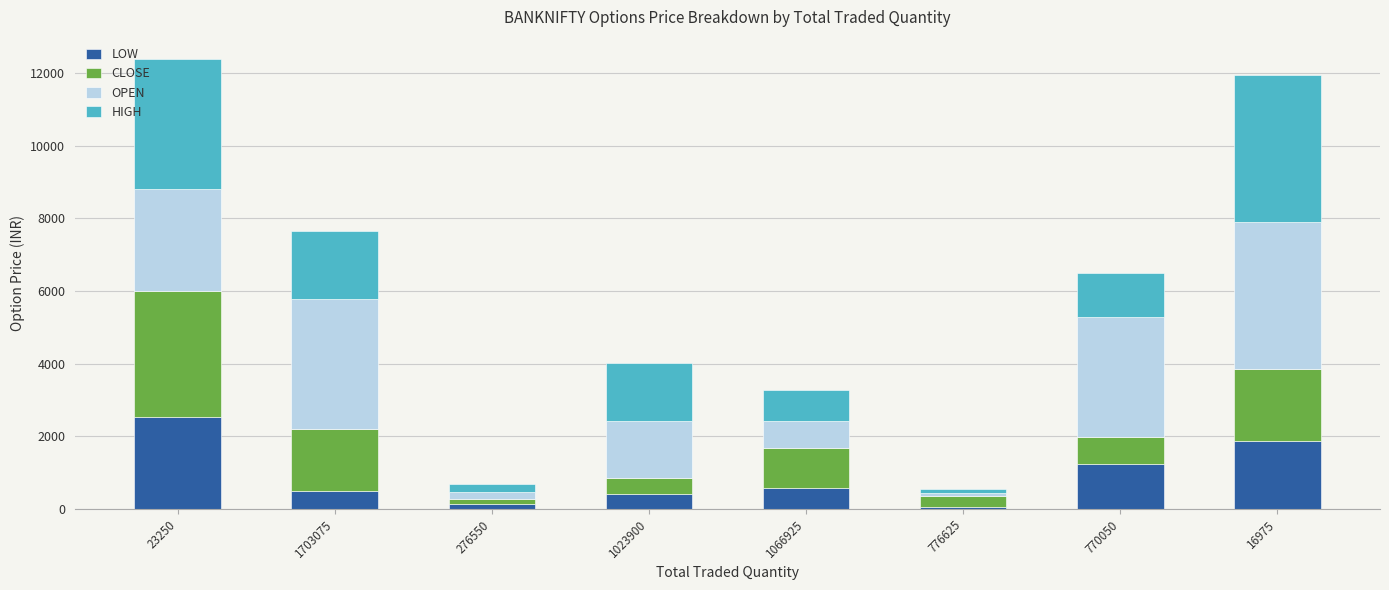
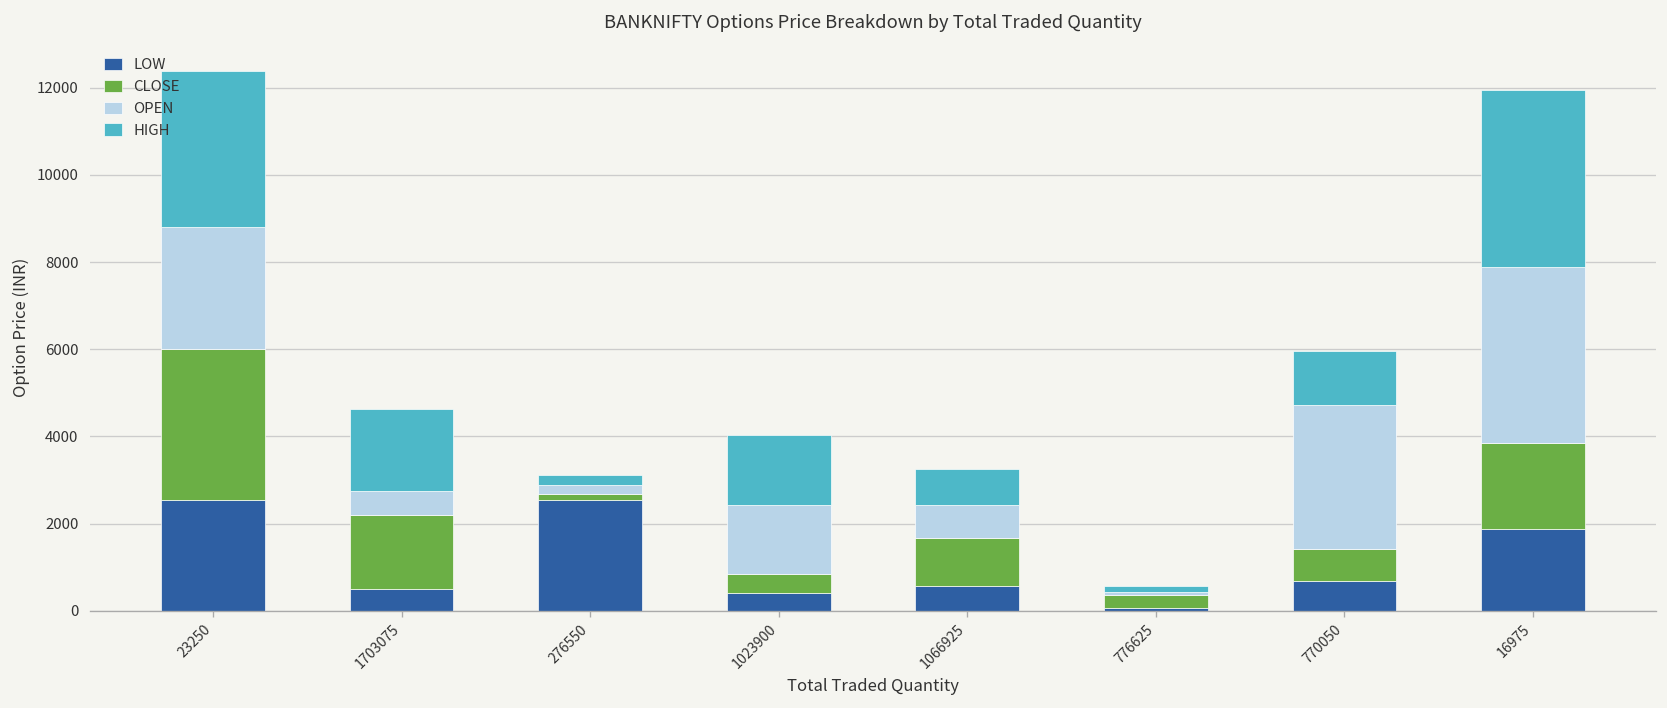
OPEN, 1703075: 3600 -> 500
LOW, 276550: 100 -> 2500
LOW, 770050: 1200 -> 700
